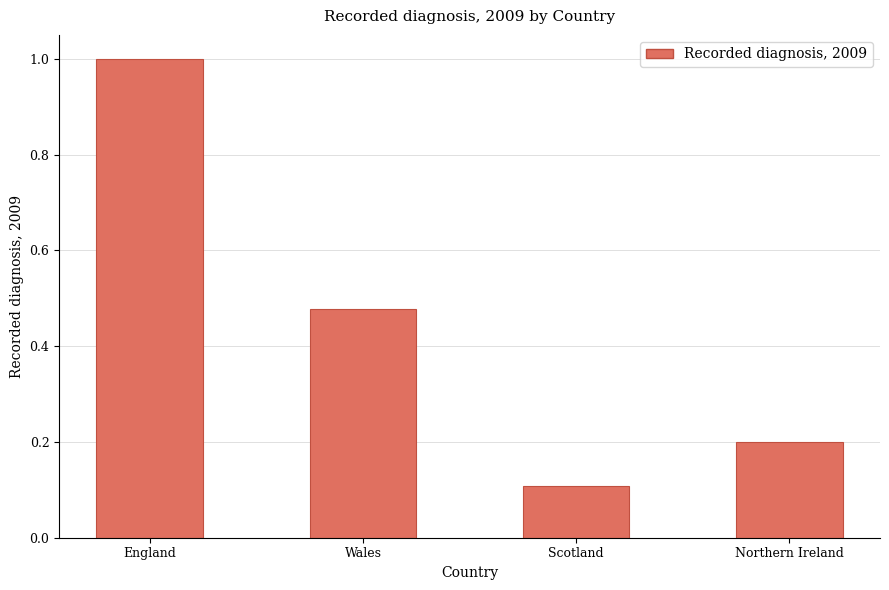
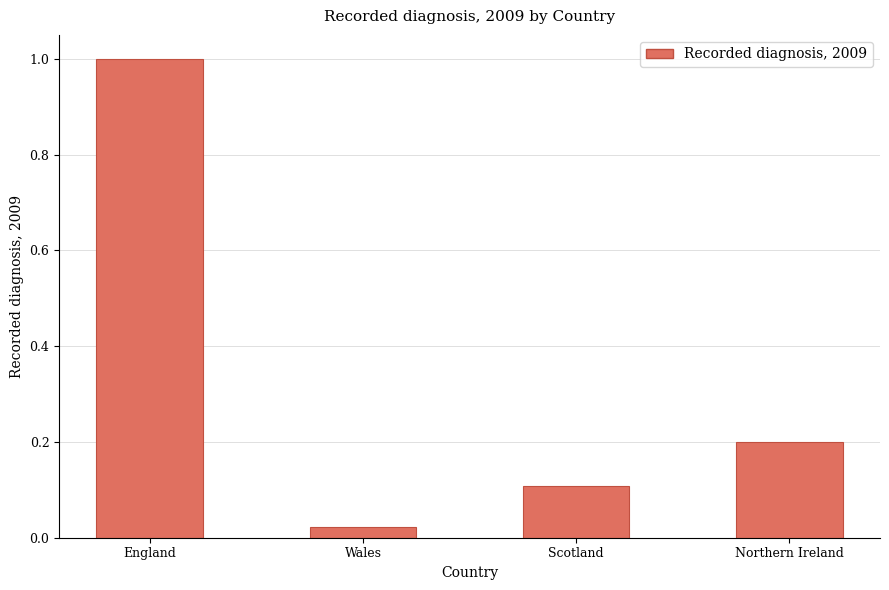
Wales: 0.48 -> 0.02
